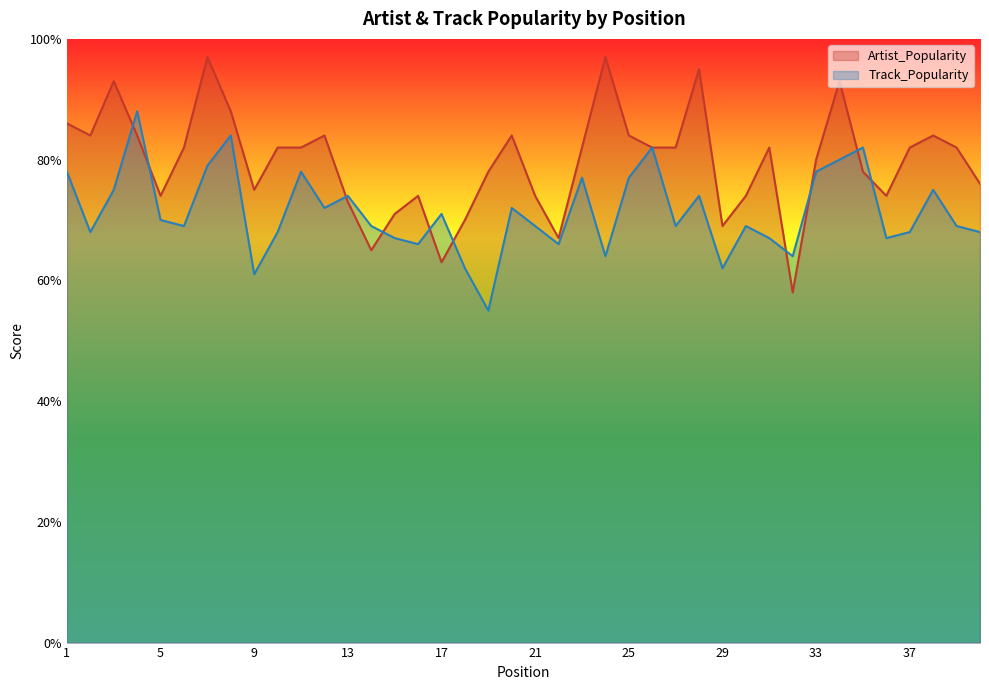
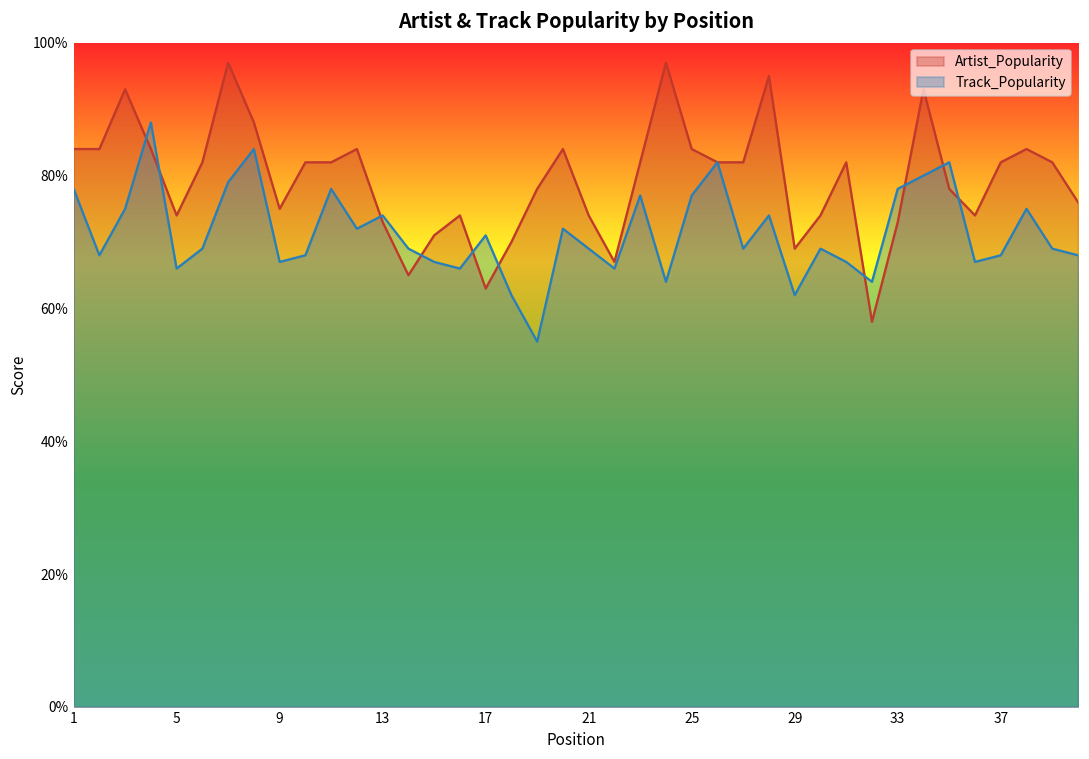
Artist_Popularity, 1: 86% -> 84%
Track_Popularity, 5: 70% -> 66%
Track_Popularity, 9: 61% -> 67%
Artist_Popularity, 33: 80% -> 73%
